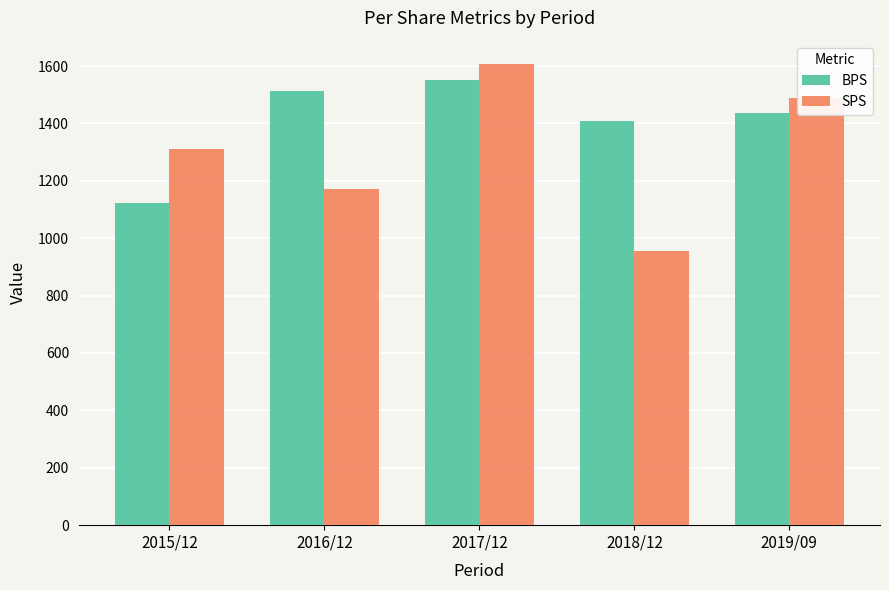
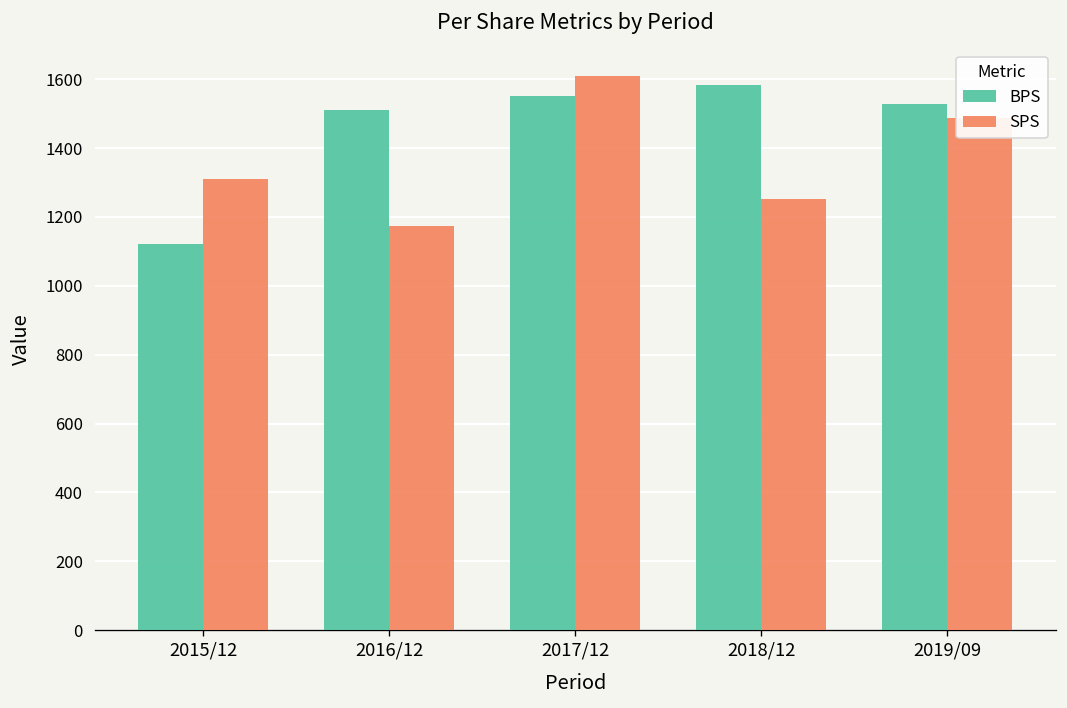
BPS, 2018/12: 1410 -> 1580
SPS, 2018/12: 950 -> 1250
BPS, 2019/09: 1440 -> 1530
